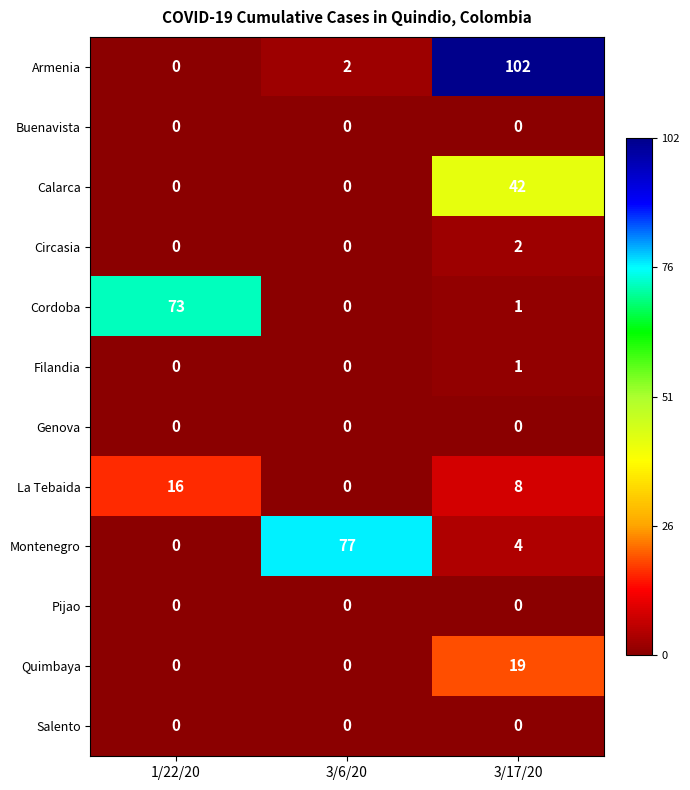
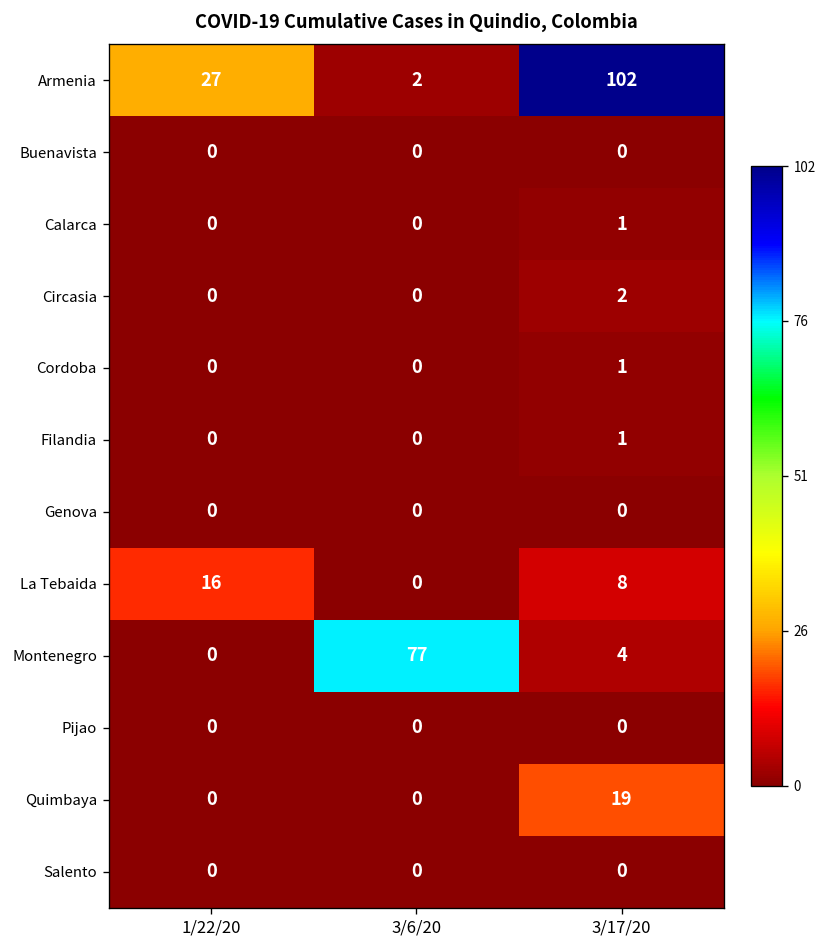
Armenia, 1/22/20: 0 -> 27
Calarca, 3/17/20: 42 -> 1
Cordoba, 1/22/20: 73 -> 0
